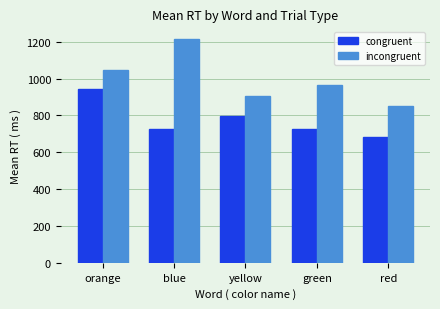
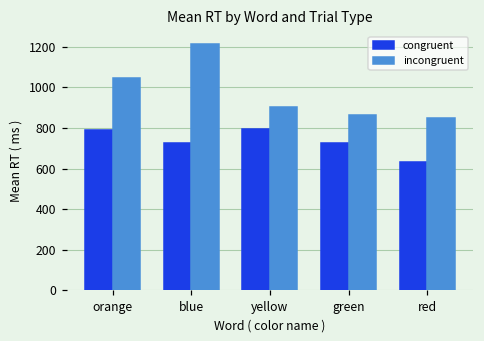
congruent, orange: 940 -> 790
incongruent, green: 970 -> 860
congruent, red: 680 -> 630
